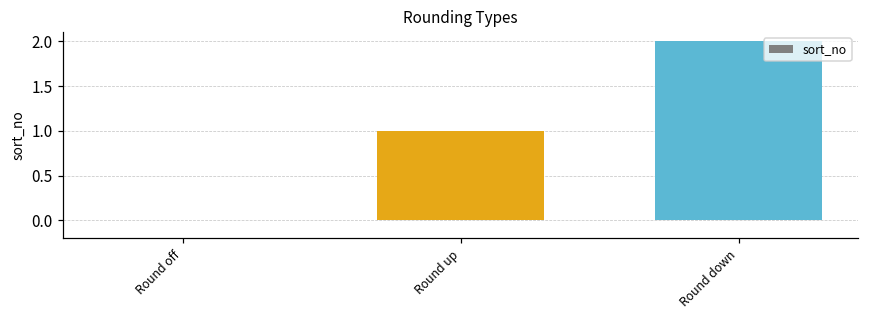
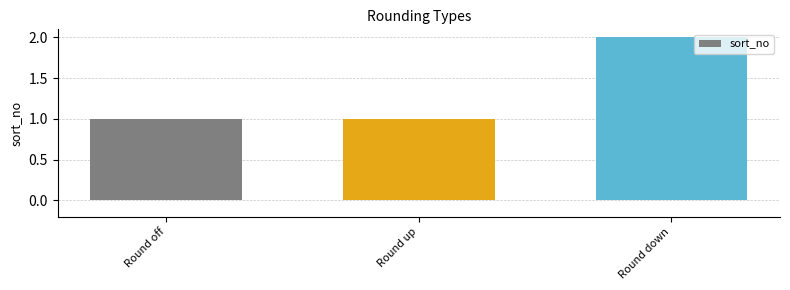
Round off: 0 -> 1
